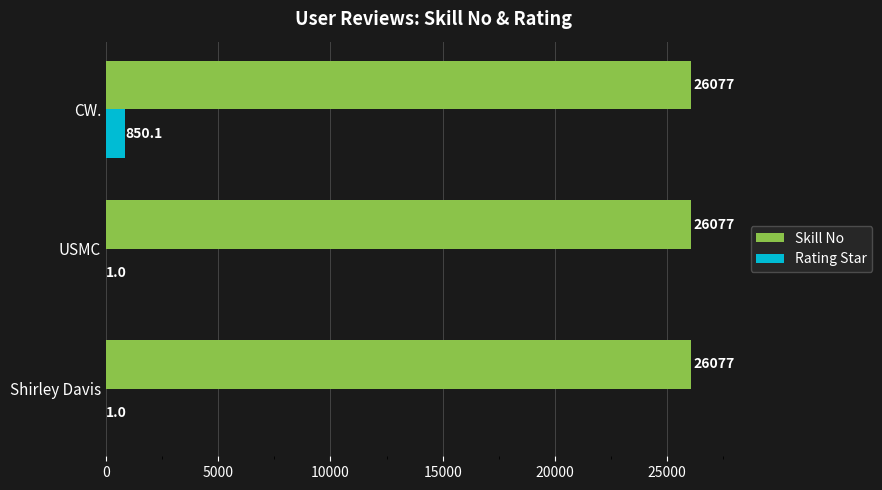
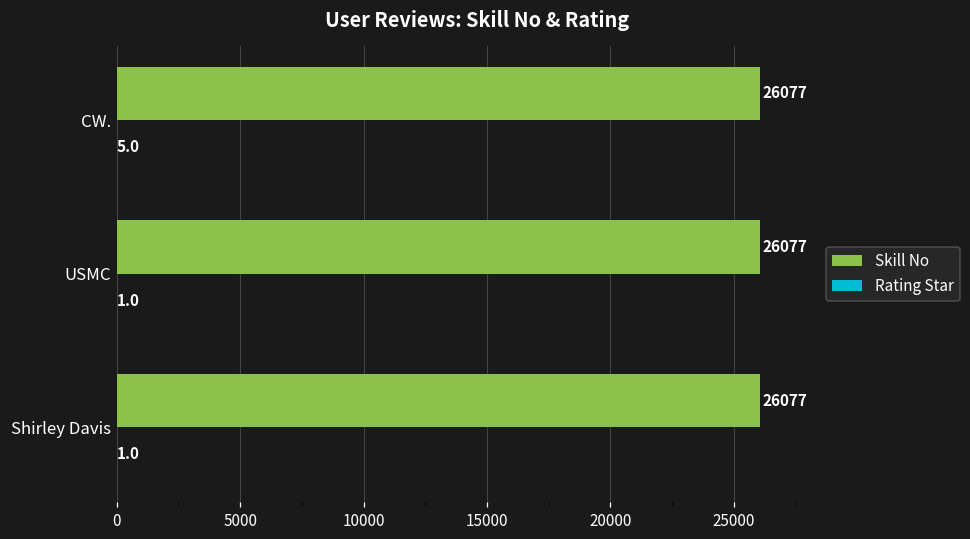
Rating Star, CW.: 850.1 -> 5.0
